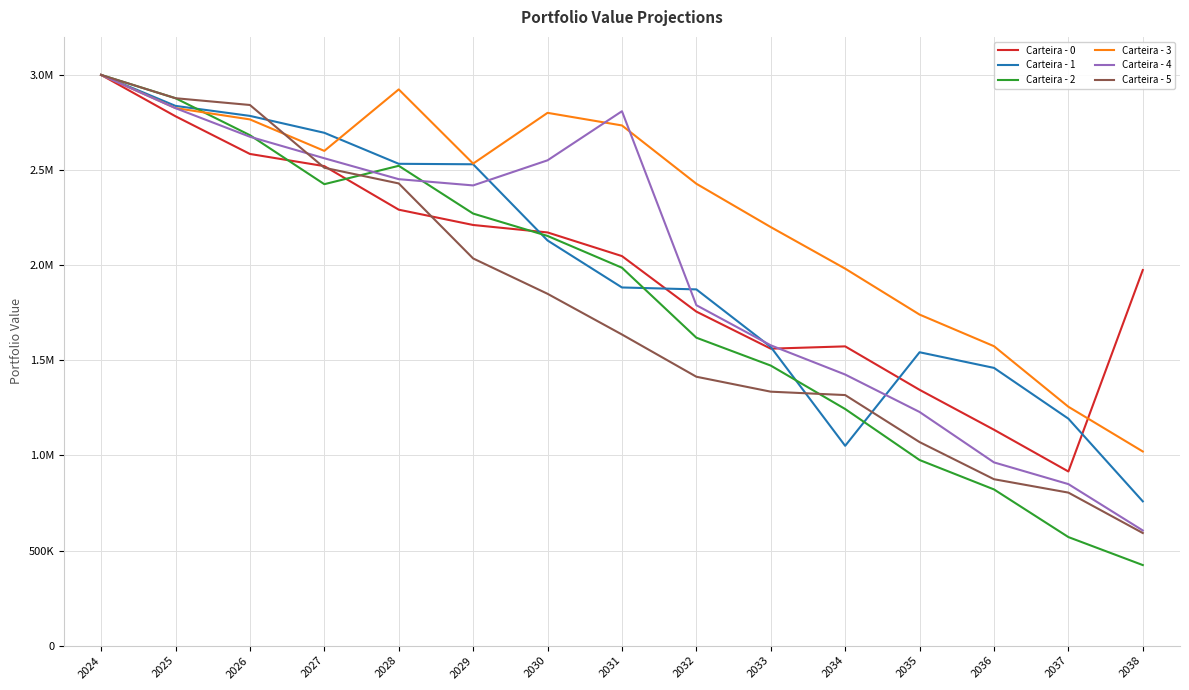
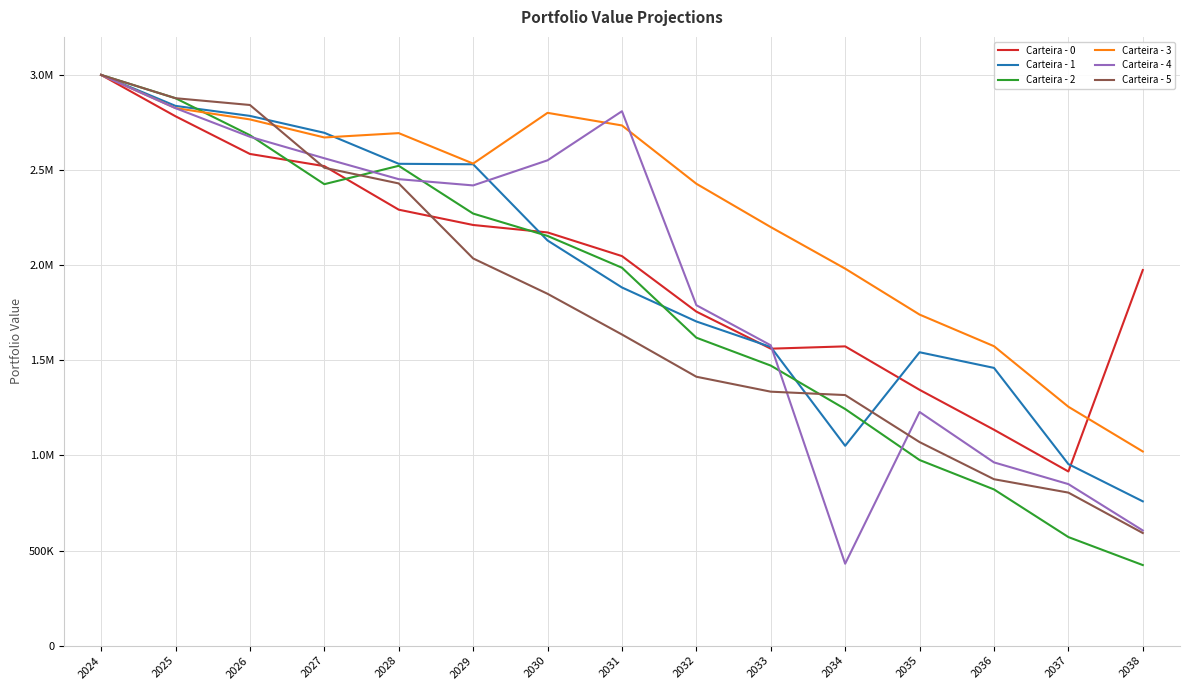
Carteira - 3, 2027: 2600000 -> 2670000
Carteira - 3, 2028: 2920000 -> 2690000
Carteira - 1, 2032: 1870000 -> 1700000
Carteira - 4, 2034: 1430000 -> 430000
Carteira - 1, 2037: 1190000 -> 950000
